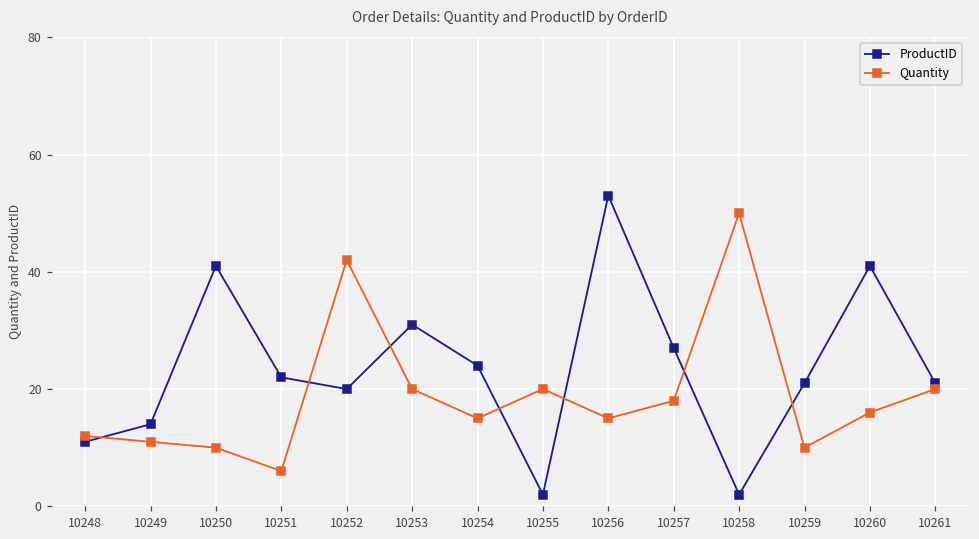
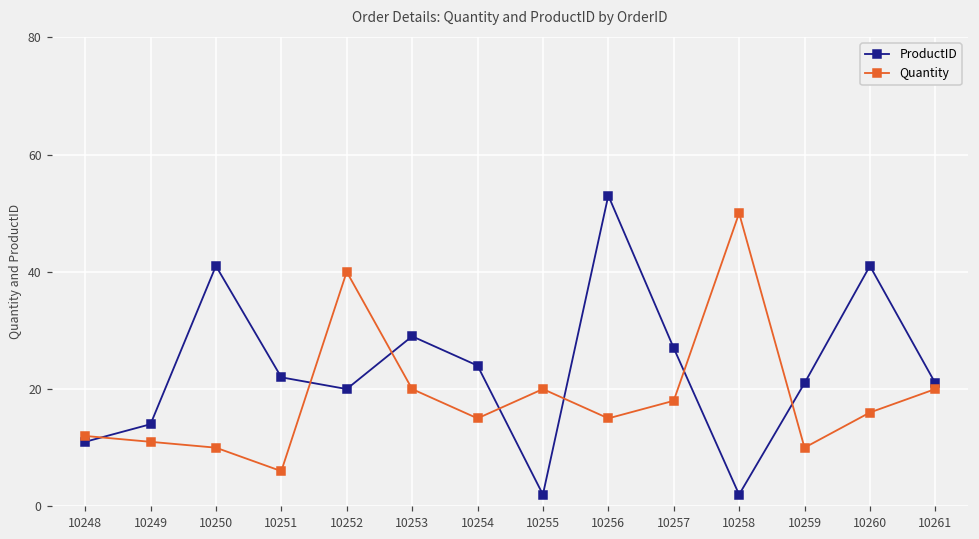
Quantity, 10252: 42 -> 40
ProductID, 10253: 31 -> 29
